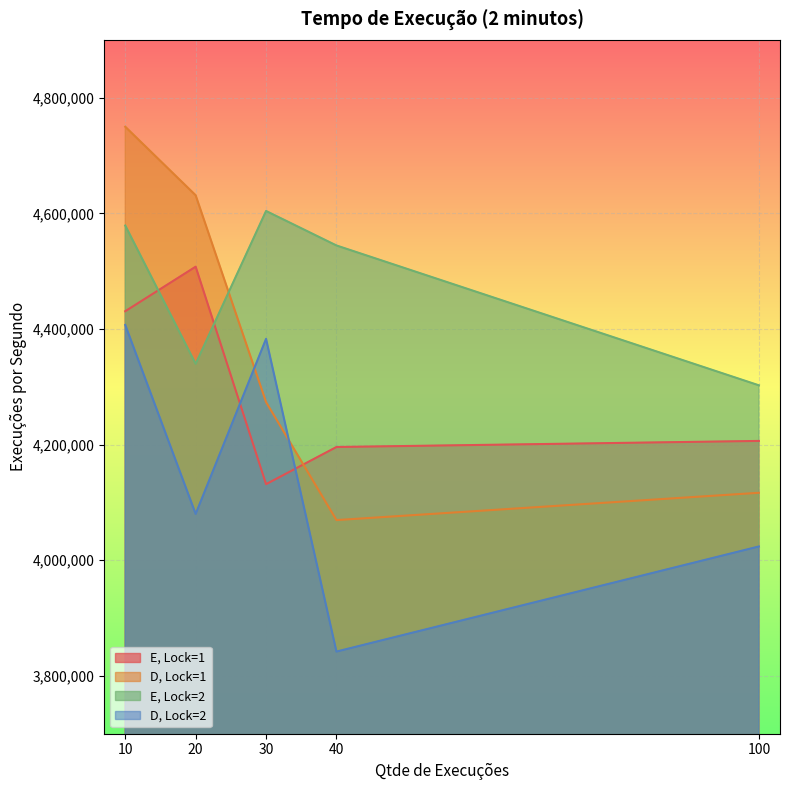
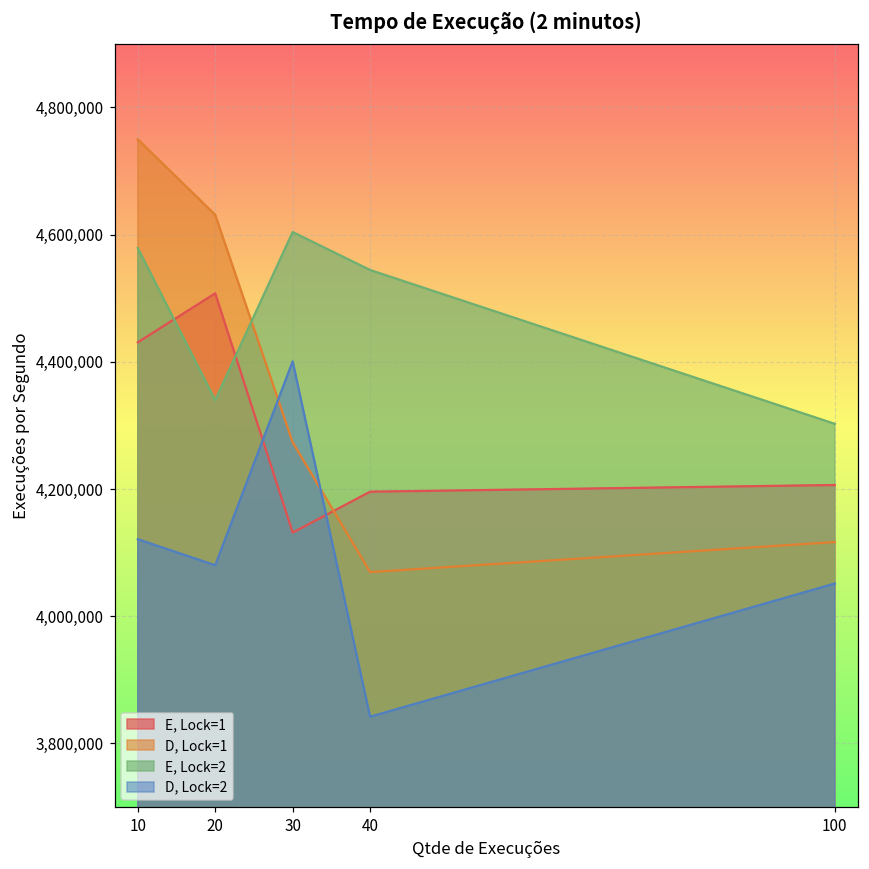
D, Lock=2, 10: 4,410,000 -> 4,120,000
D, Lock=2, 30: 4,380,000 -> 4,400,000
D, Lock=2, 100: 4,020,000 -> 4,050,000
